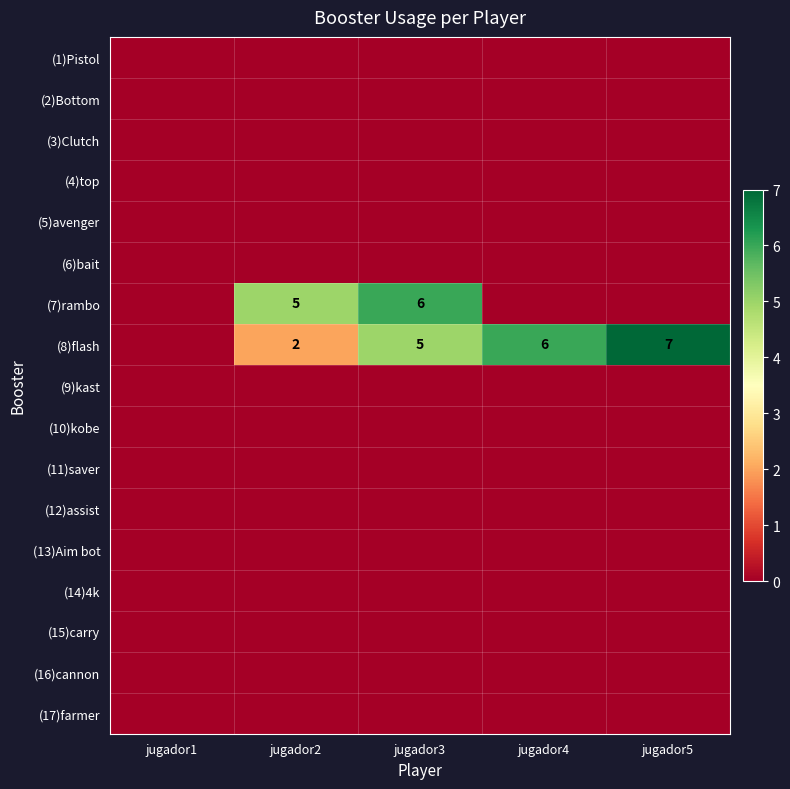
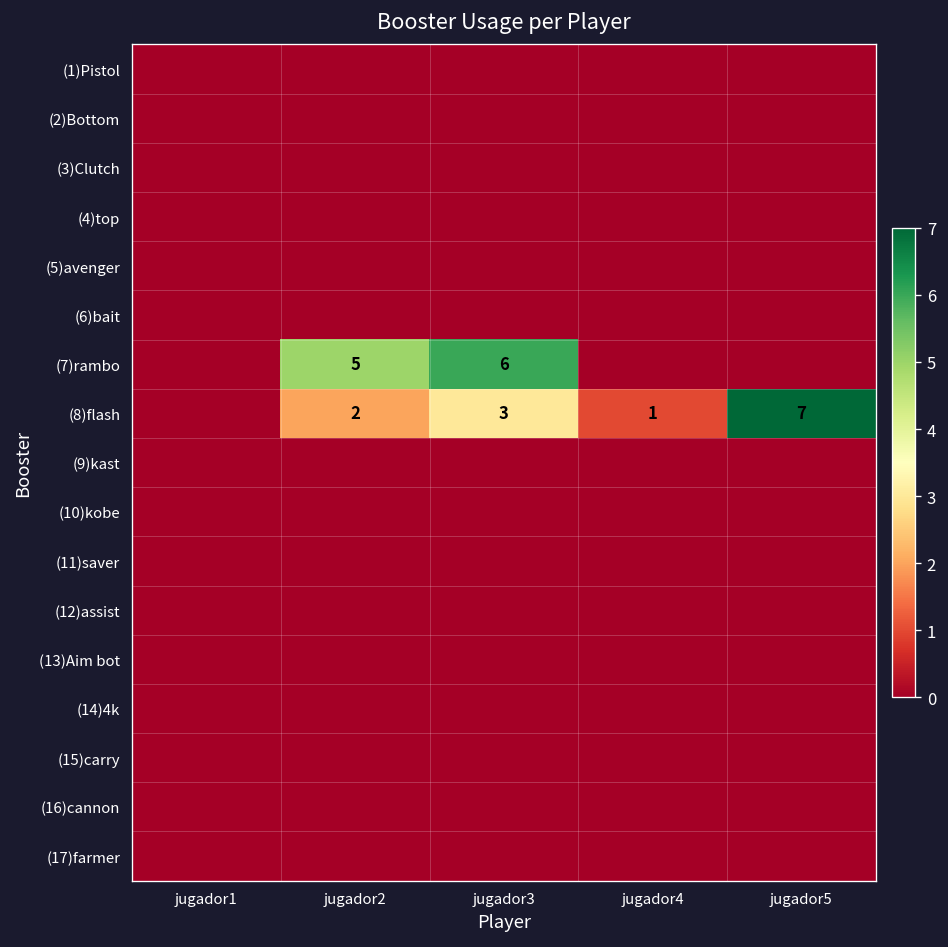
(8)flash, jugador3: 5 -> 3
(8)flash, jugador4: 6 -> 1
